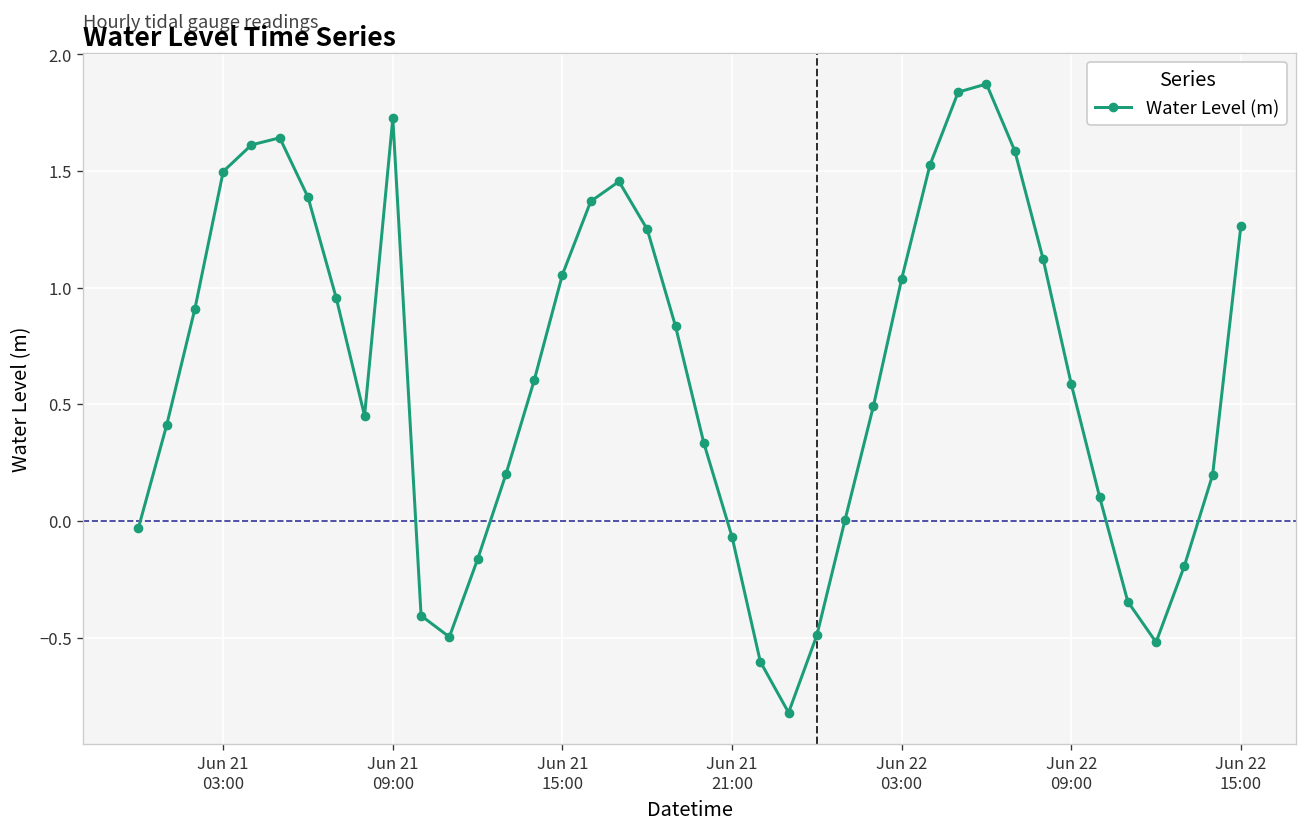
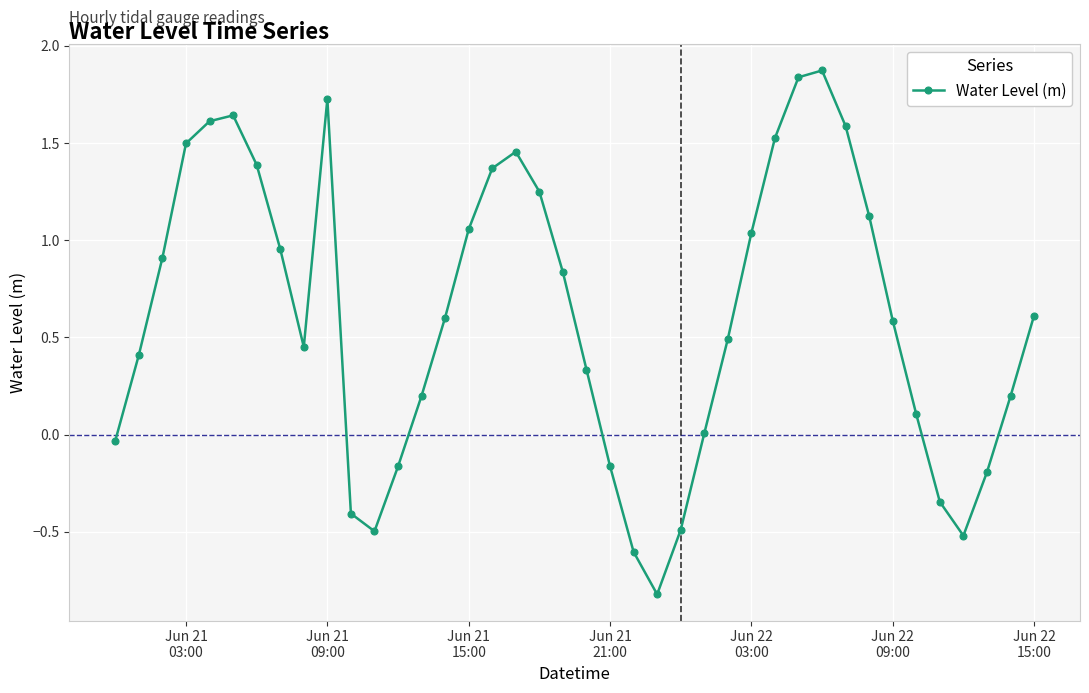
Jun 21 21:00: -0.07 -> -0.16
Jun 22 15:00: 1.27 -> 0.61
